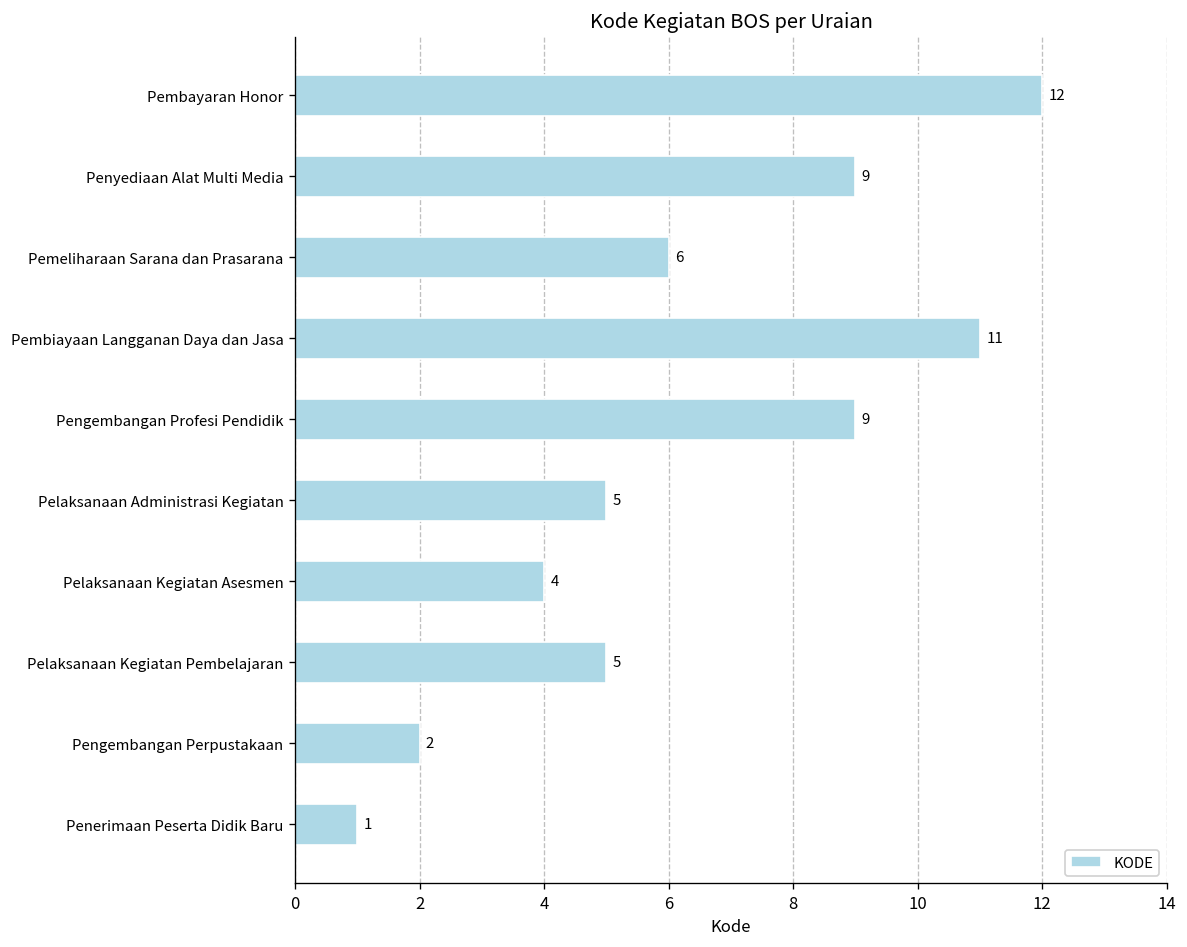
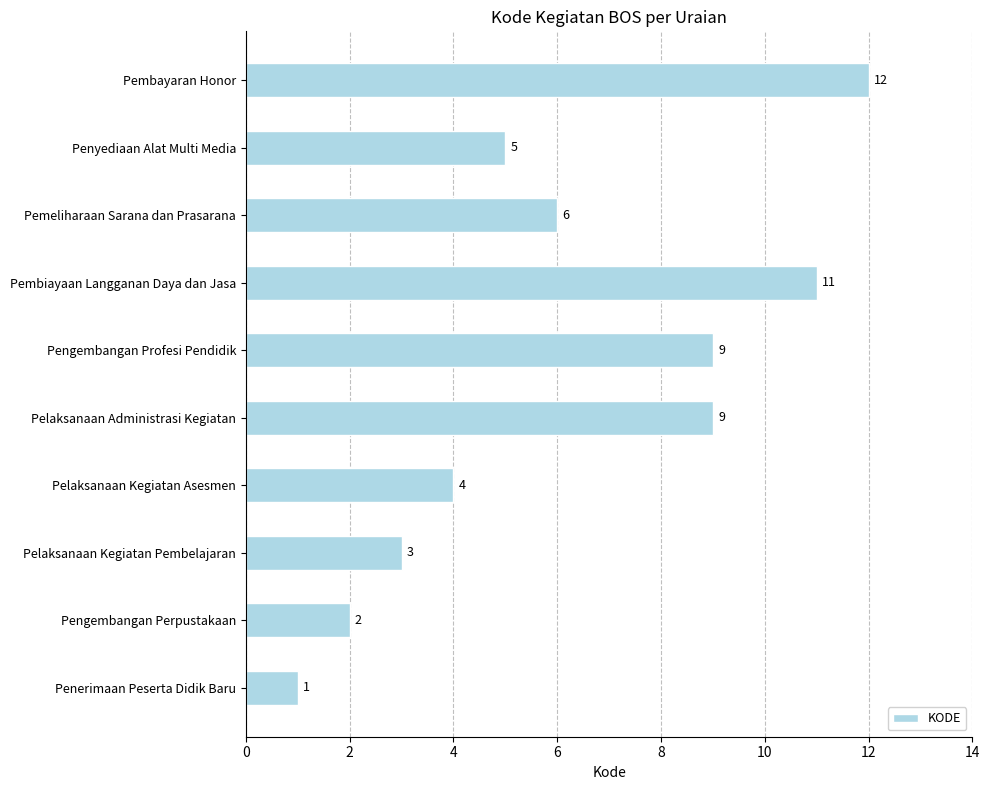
Penyediaan Alat Multi Media: 9 -> 5
Pelaksanaan Administrasi Kegiatan: 5 -> 9
Pelaksanaan Kegiatan Pembelajaran: 5 -> 3
